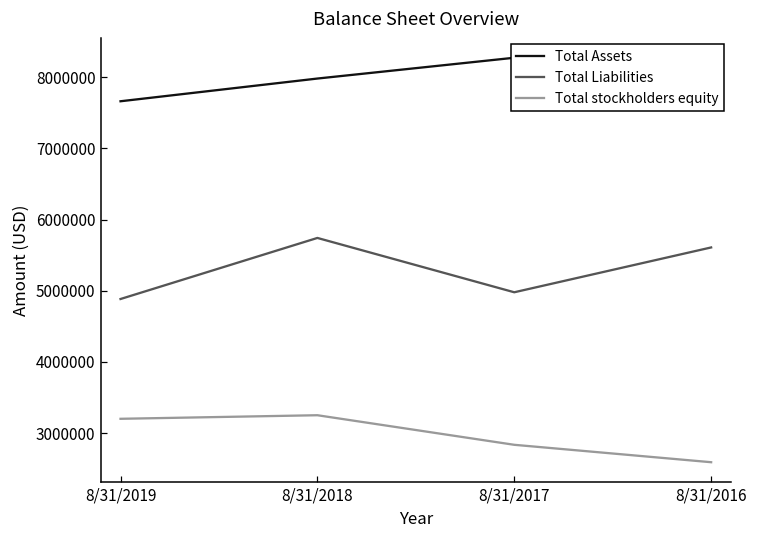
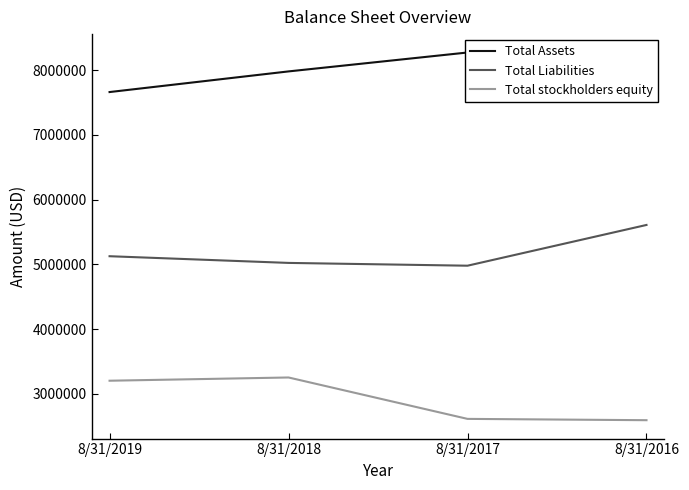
Total Liabilities, 8/31/2019: 4900000 -> 5100000
Total Liabilities, 8/31/2018: 5700000 -> 5000000
Total stockholders equity, 8/31/2017: 2800000 -> 2600000
